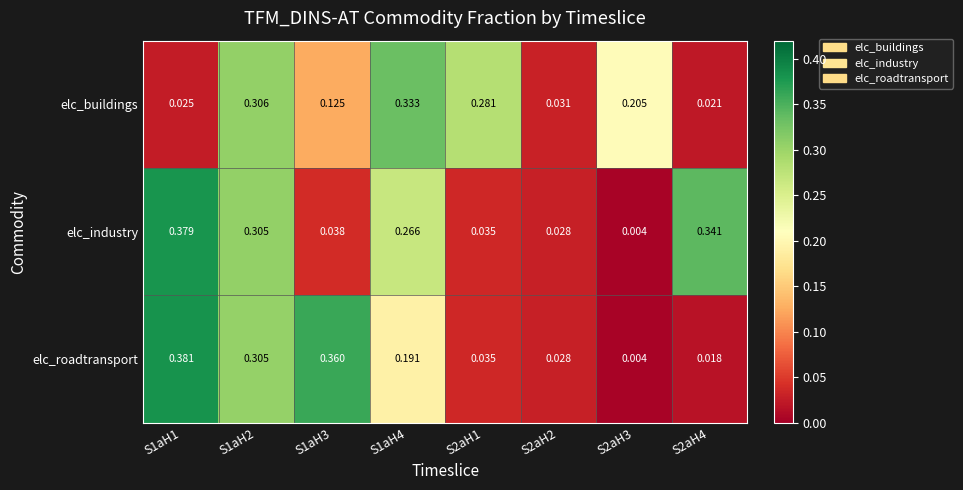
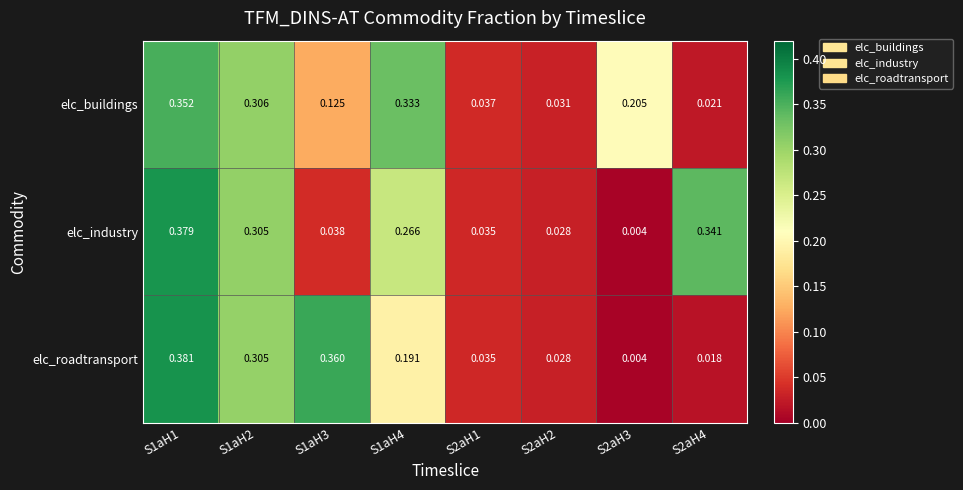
elc_buildings, S1aH1: 0.025 -> 0.352
elc_buildings, S2aH1: 0.281 -> 0.037
